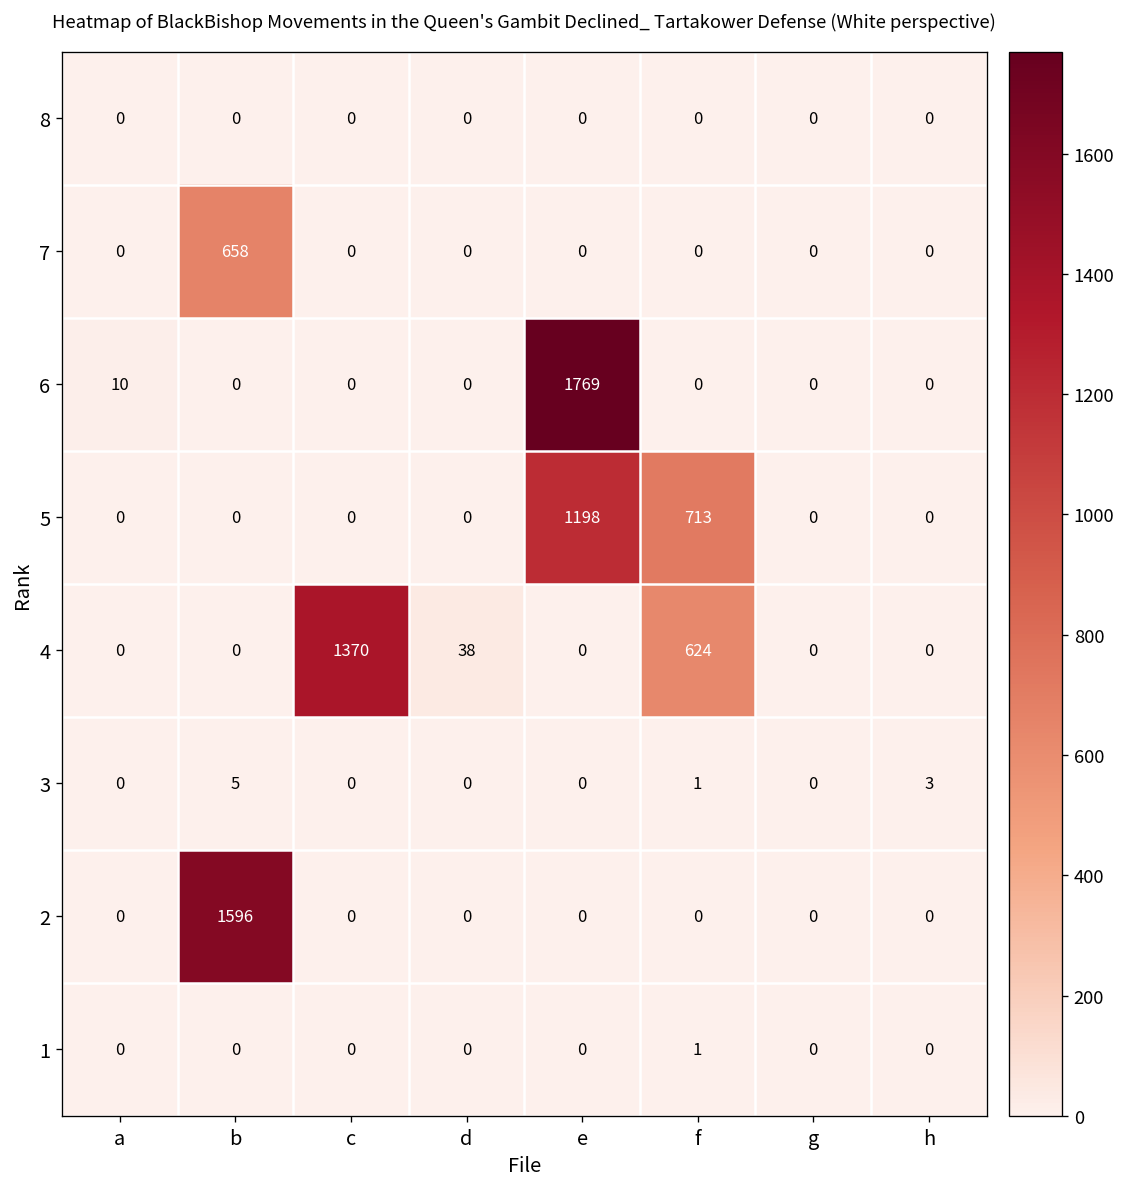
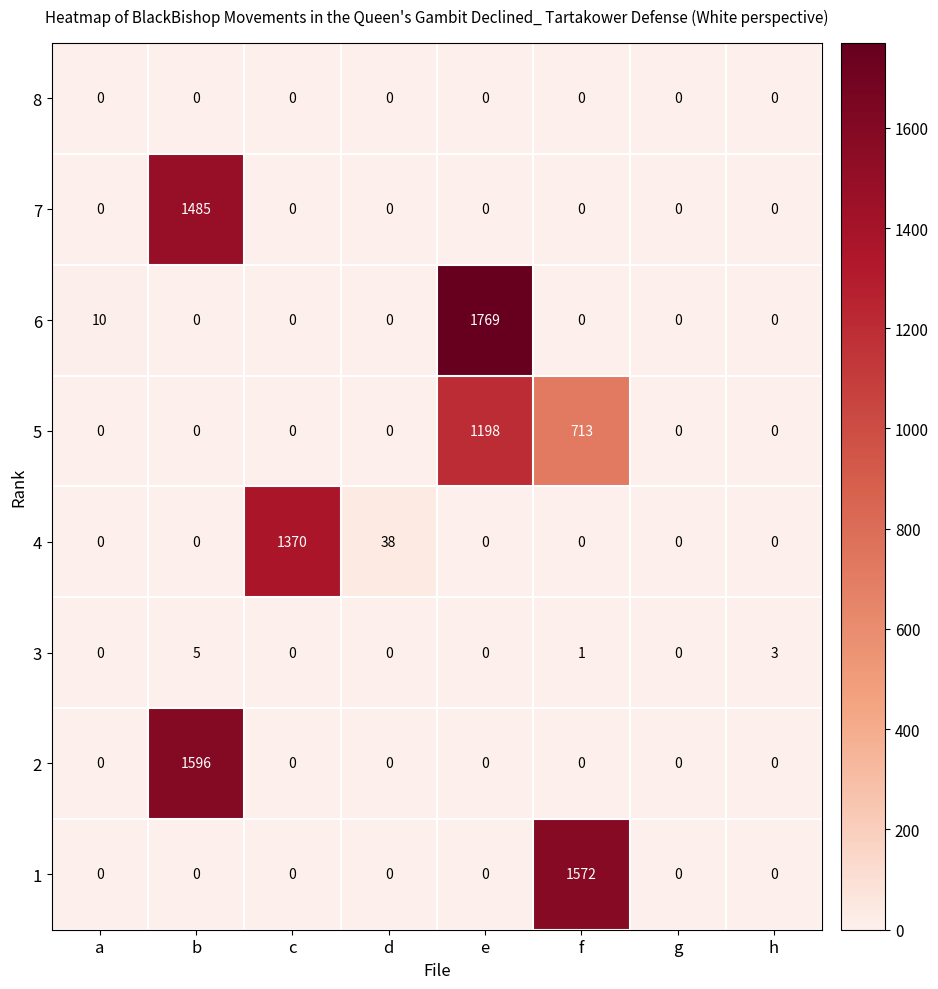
7, b: 658 -> 1485
4, f: 624 -> 0
1, f: 1 -> 1572
